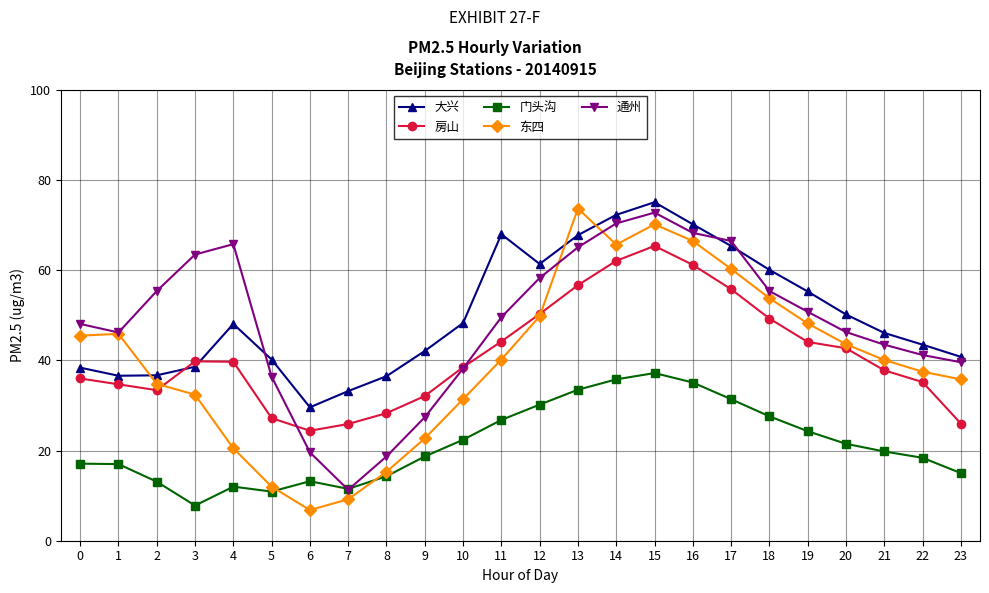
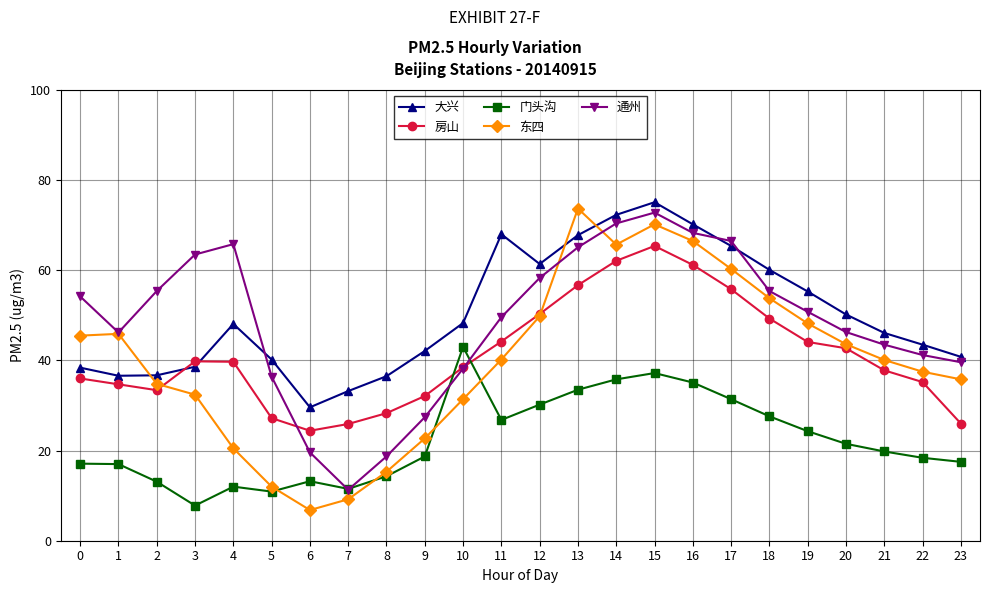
通州, 0: 48 -> 54
门头沟, 10: 22 -> 43
门头沟, 23: 15 -> 18
